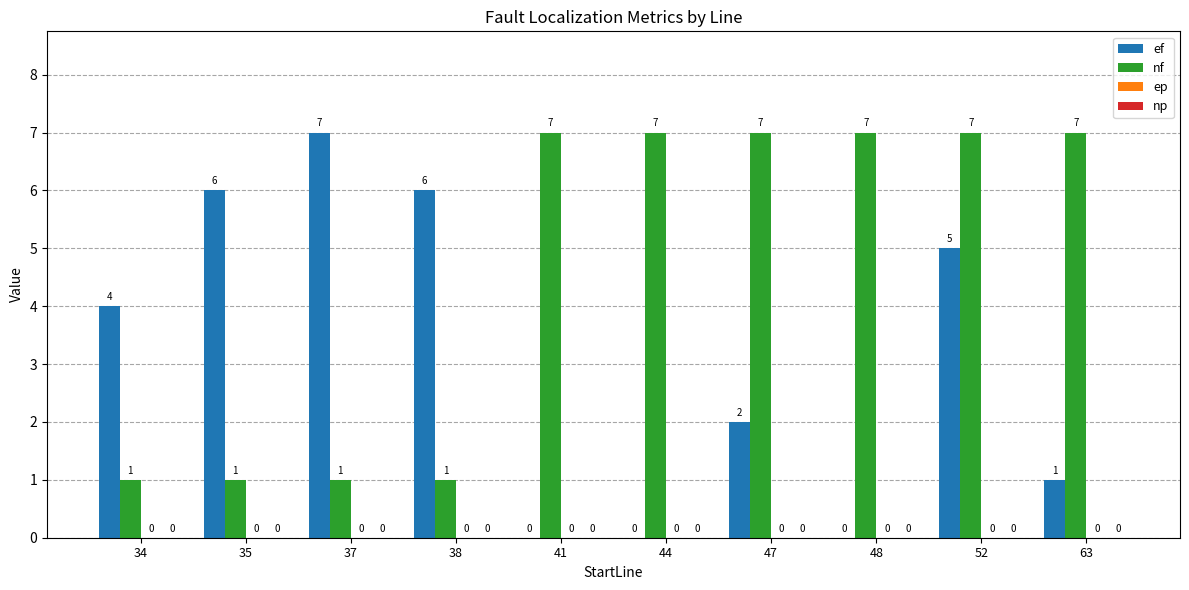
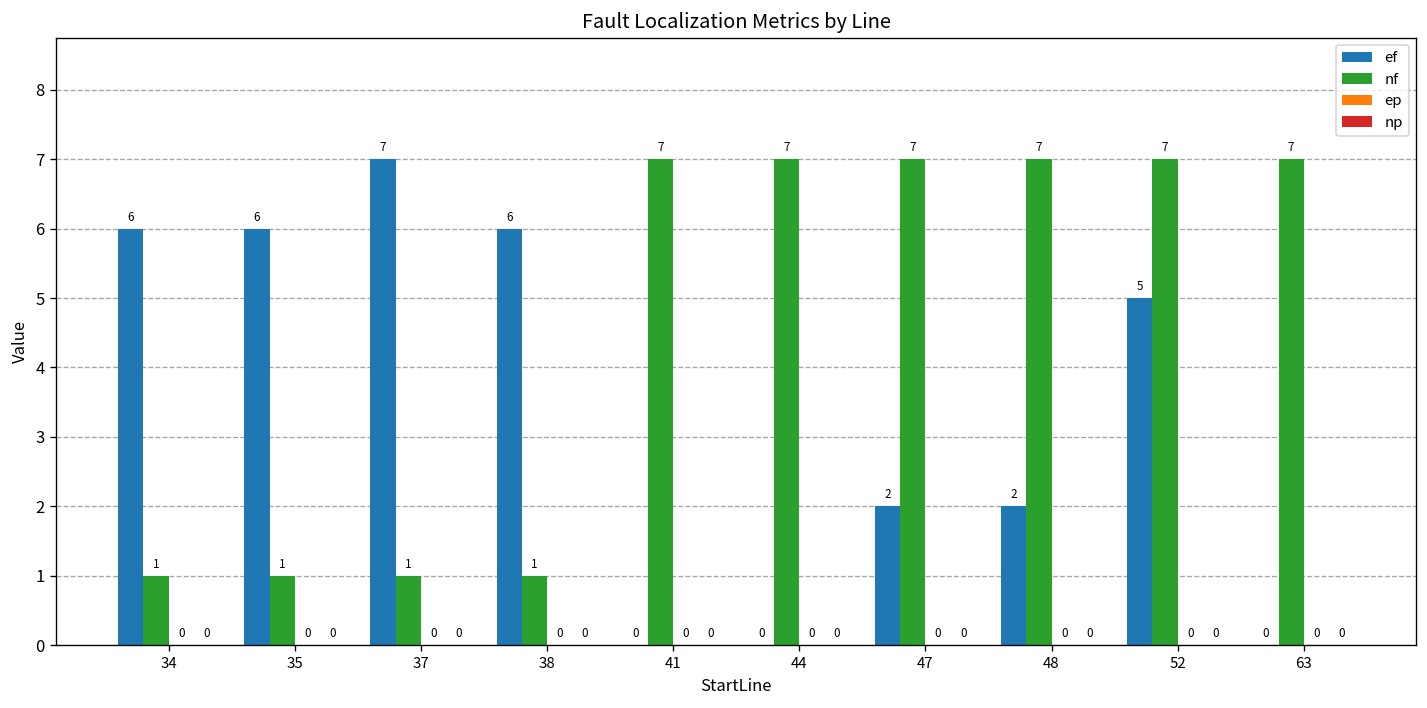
ef, 34: 4 -> 6
ef, 48: 0 -> 2
ef, 63: 1 -> 0
